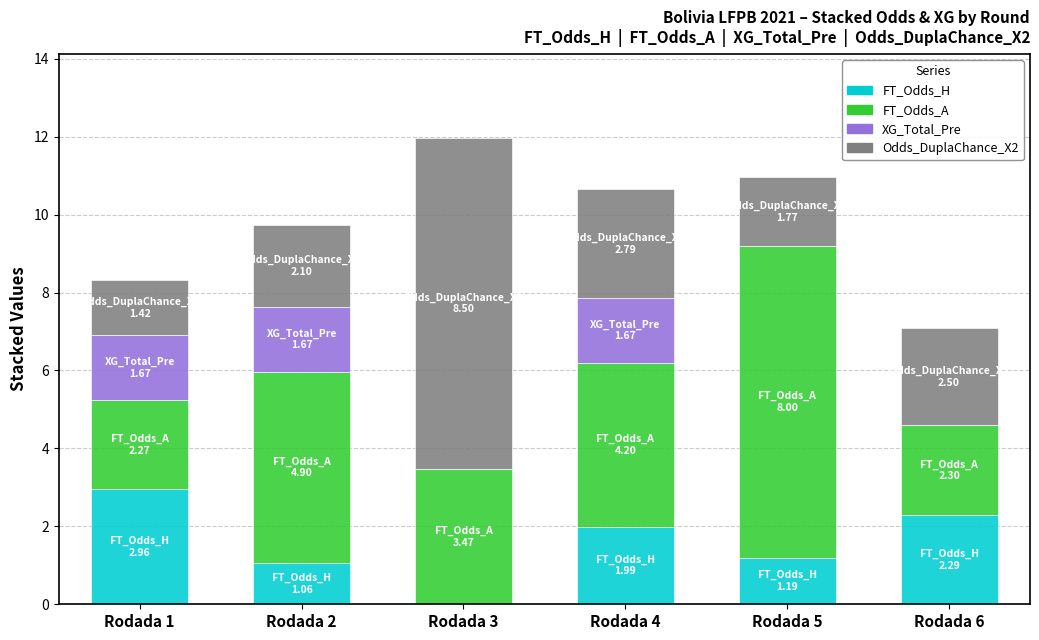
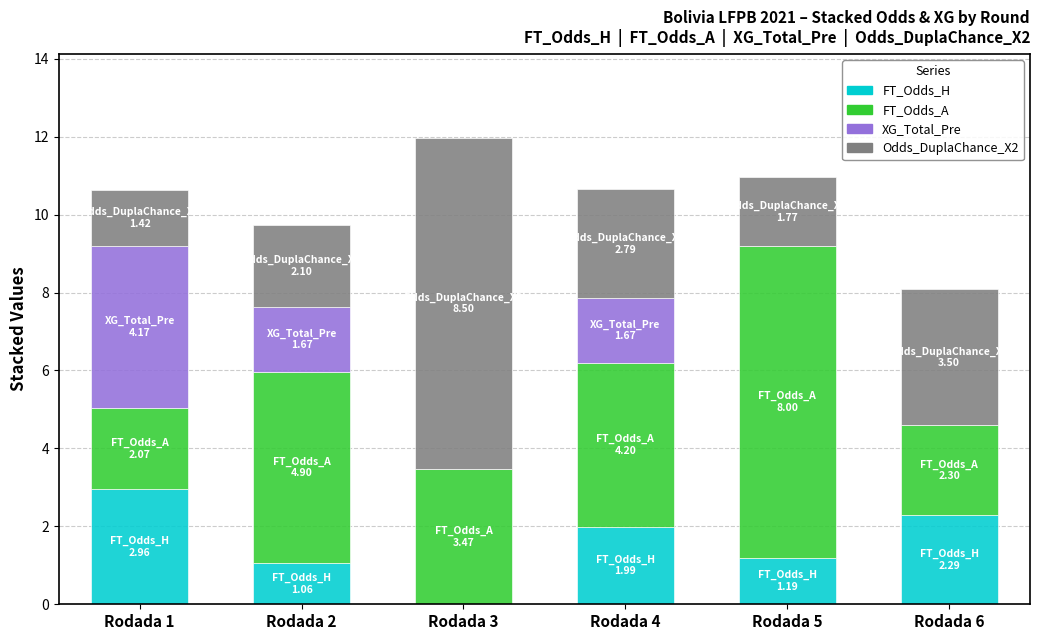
FT_Odds_A, Rodada 1: 2.27 -> 2.07
XG_Total_Pre, Rodada 1: 1.67 -> 4.17
Odds_DuplaChance_X2, Rodada 6: 2.50 -> 3.50
